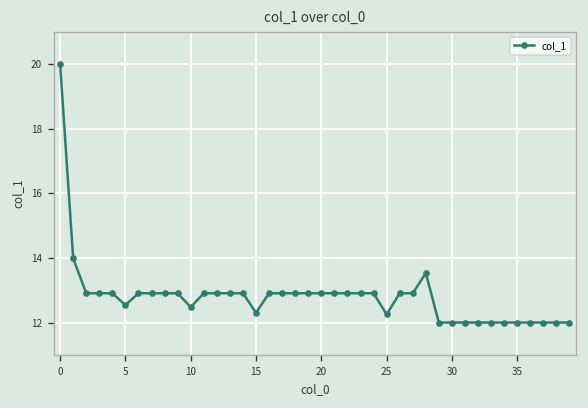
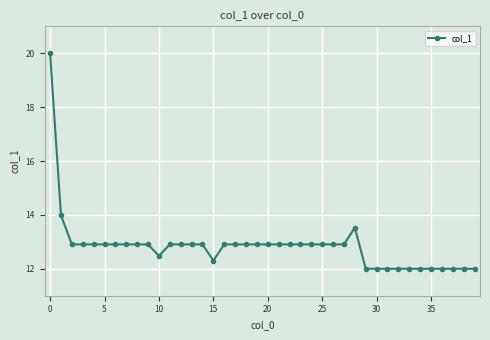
5: 12.5 -> 12.9
25: 12.2 -> 12.9
